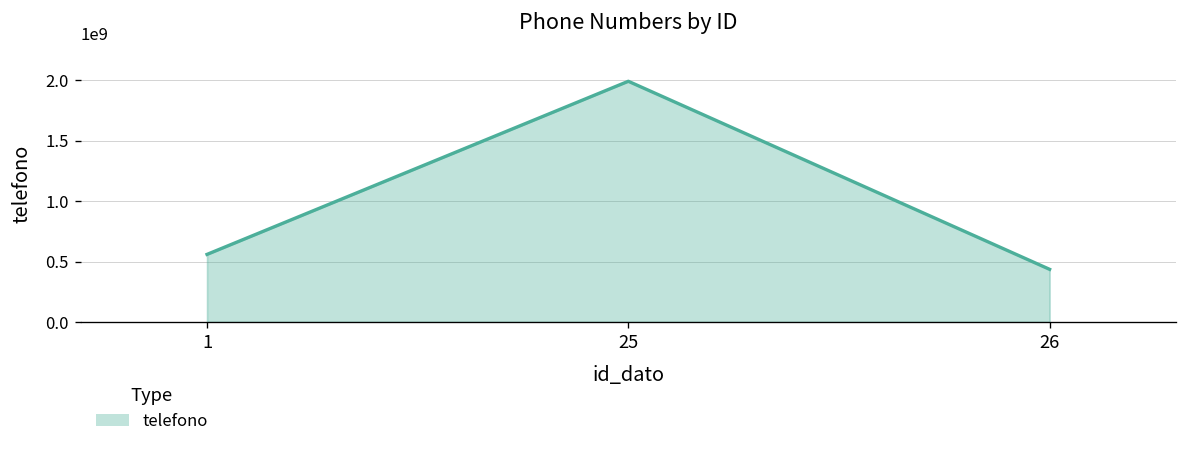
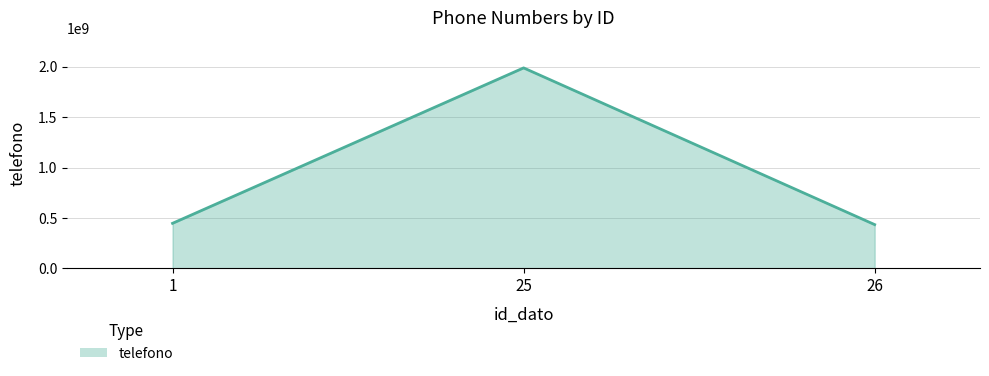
1: 560000000 -> 450000000
